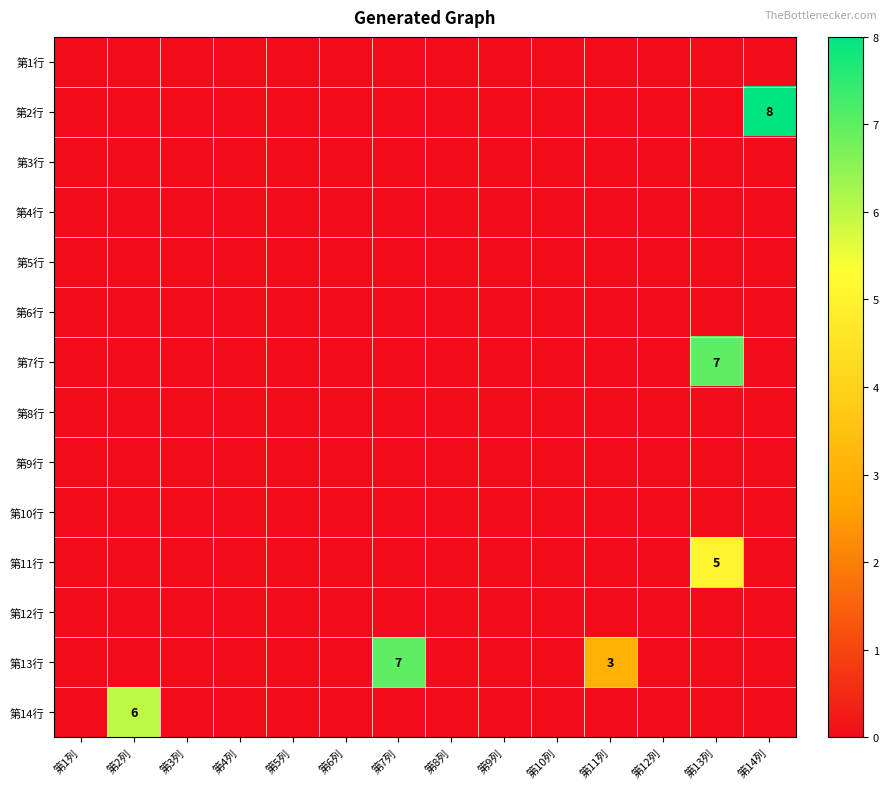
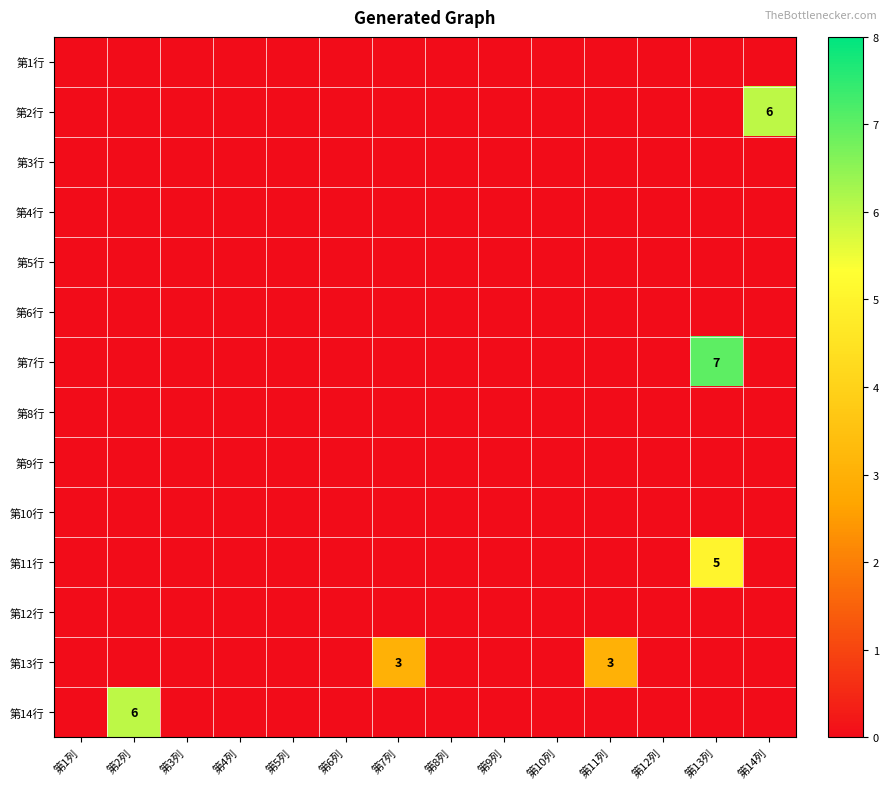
第2行, 第14列: 8 -> 6
第13行, 第7列: 7 -> 3
